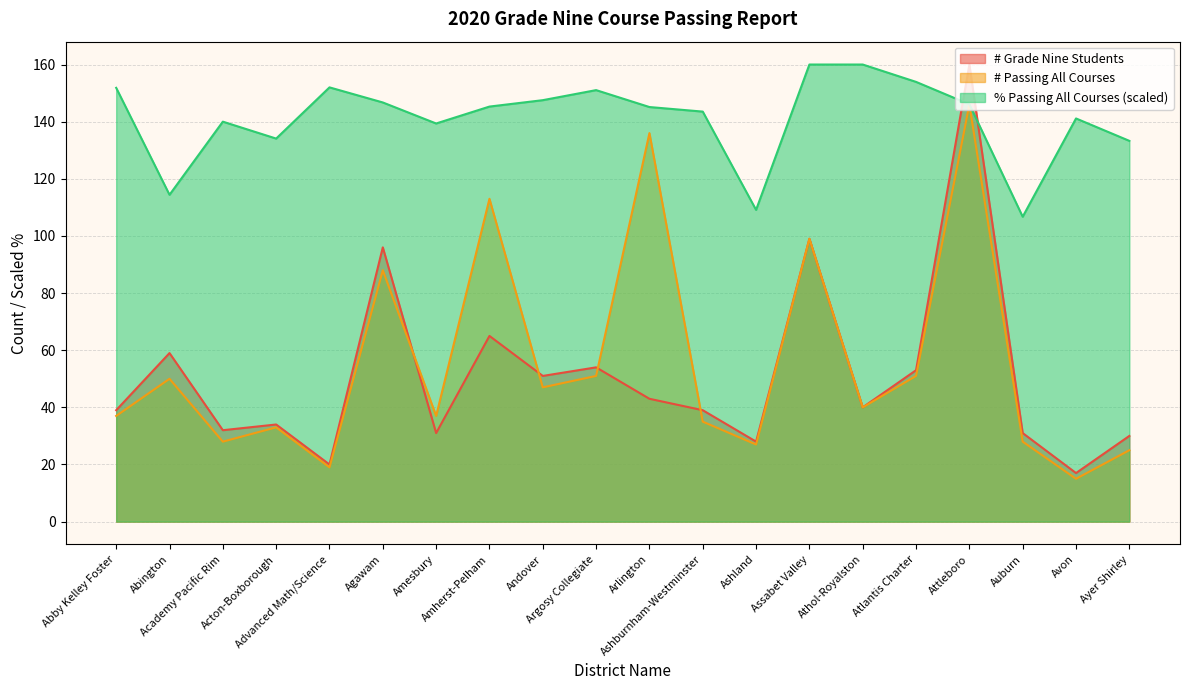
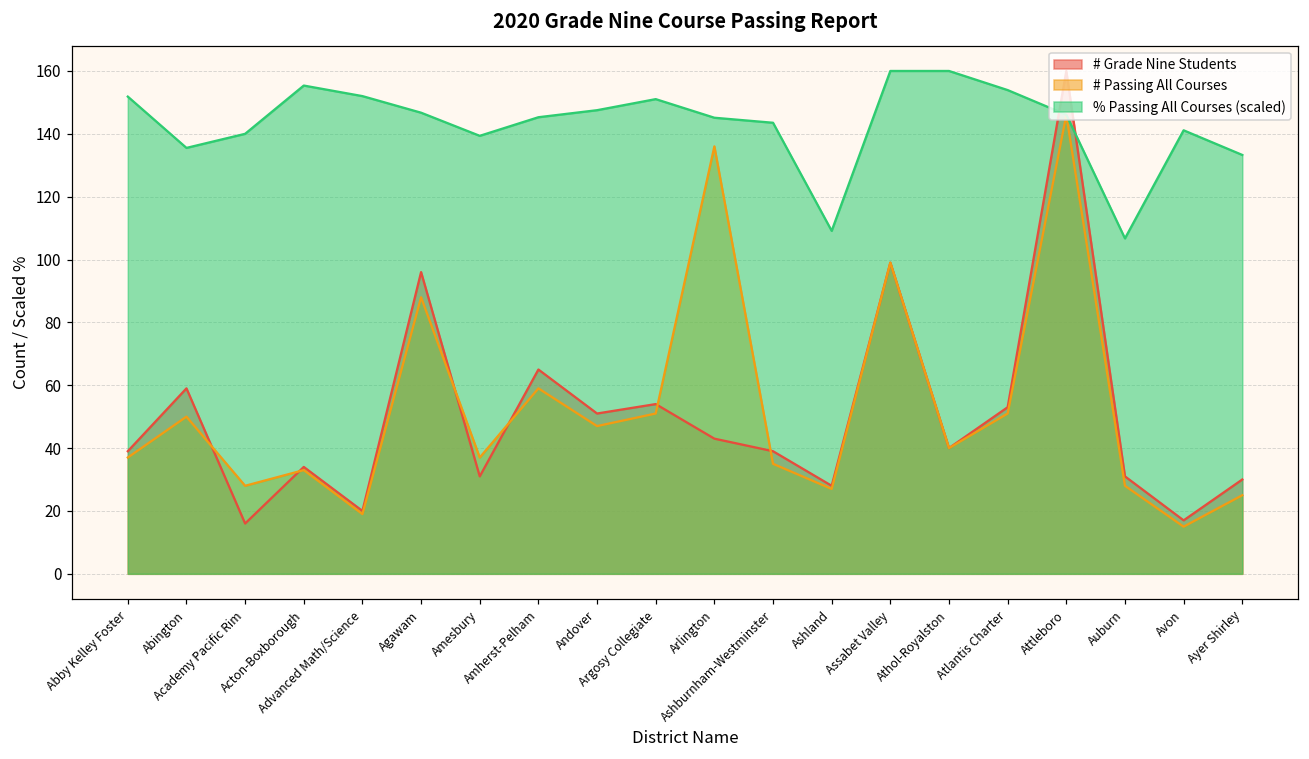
% Passing All Courses (scaled), Abington: 114 -> 136
# Grade Nine Students, Academy Pacific Rim: 32 -> 16
% Passing All Courses (scaled), Acton-Boxborough: 134 -> 155
# Passing All Courses, Amherst-Pelham: 113 -> 59
